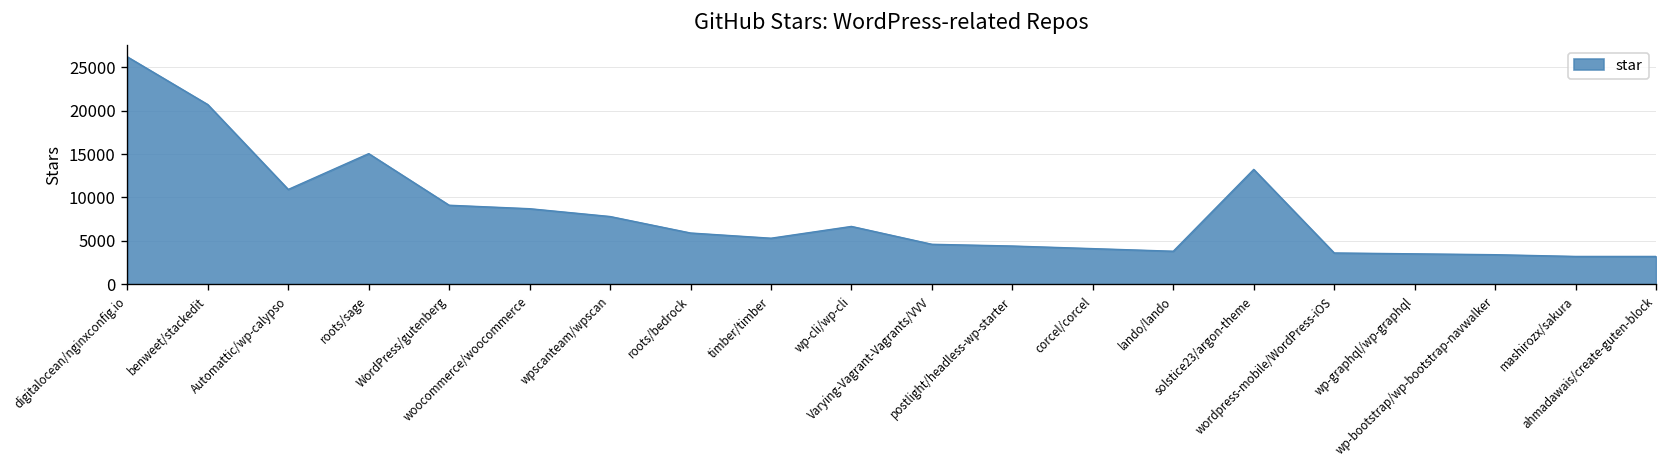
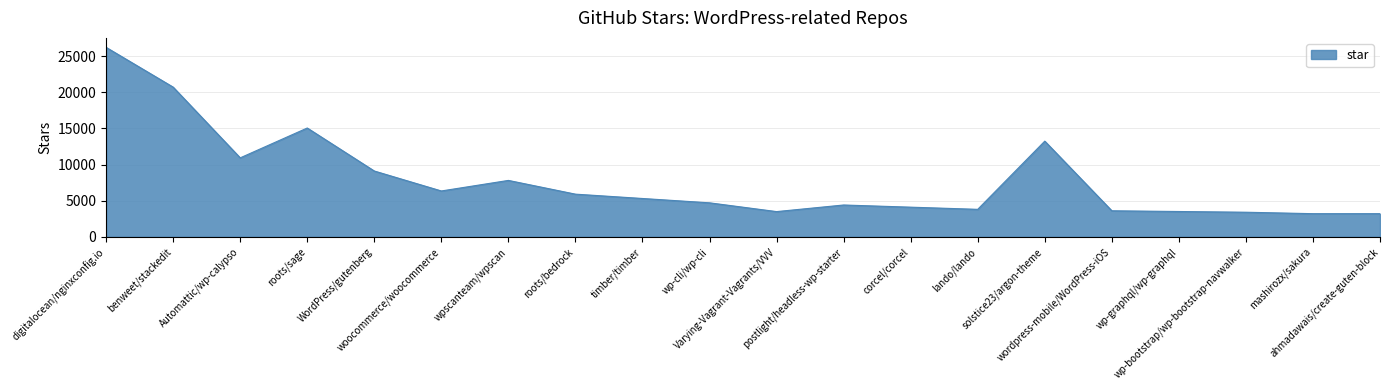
woocommerce/woocommerce: 9000 -> 6000
wp-cli/wp-cli: 7000 -> 5000
Varying-Vagrant-Vagrants/VVV: 5000 -> 3000
